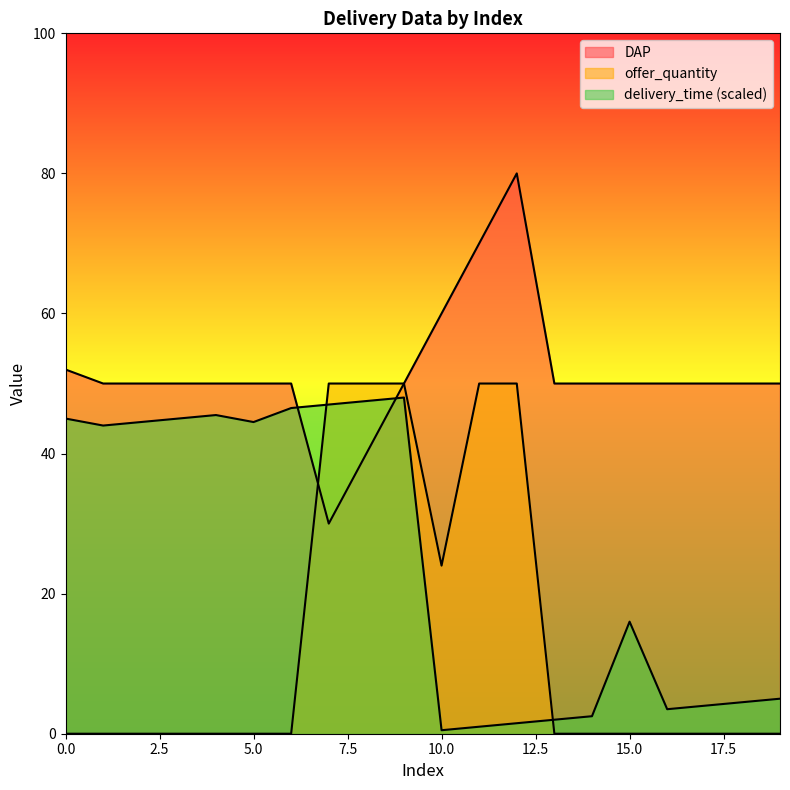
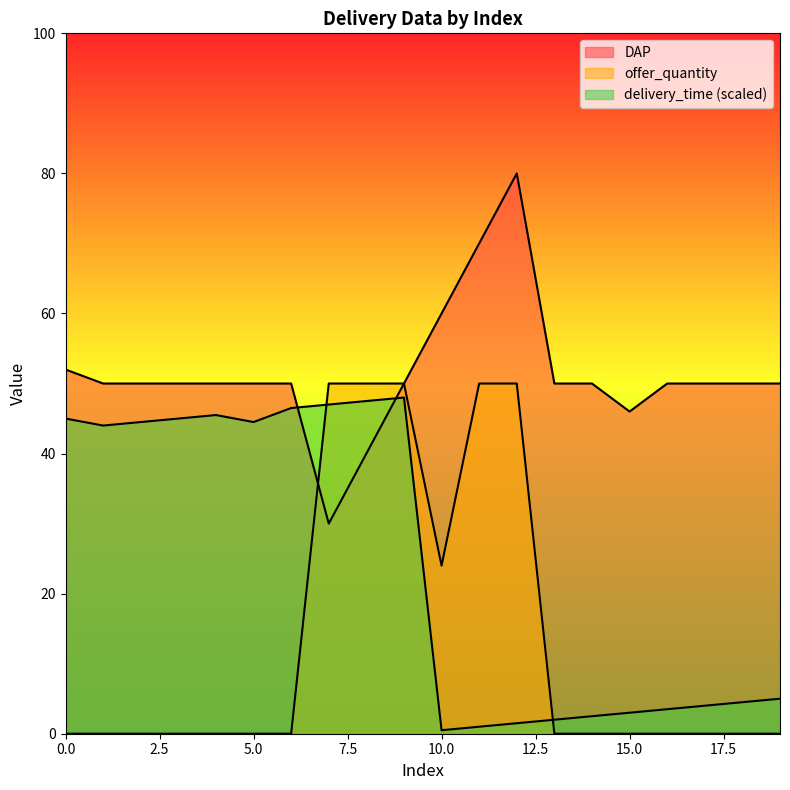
DAP, 15.0: 50 -> 46
delivery_time (scaled), 15.0: 16 -> 3
